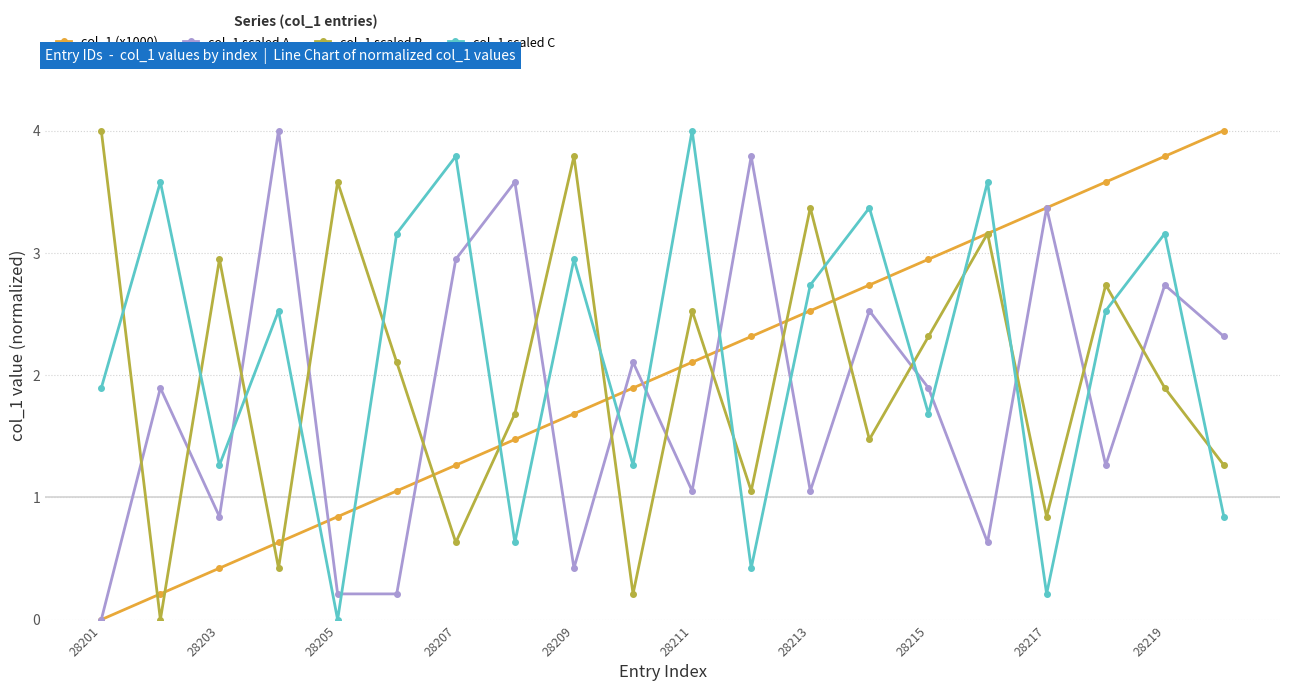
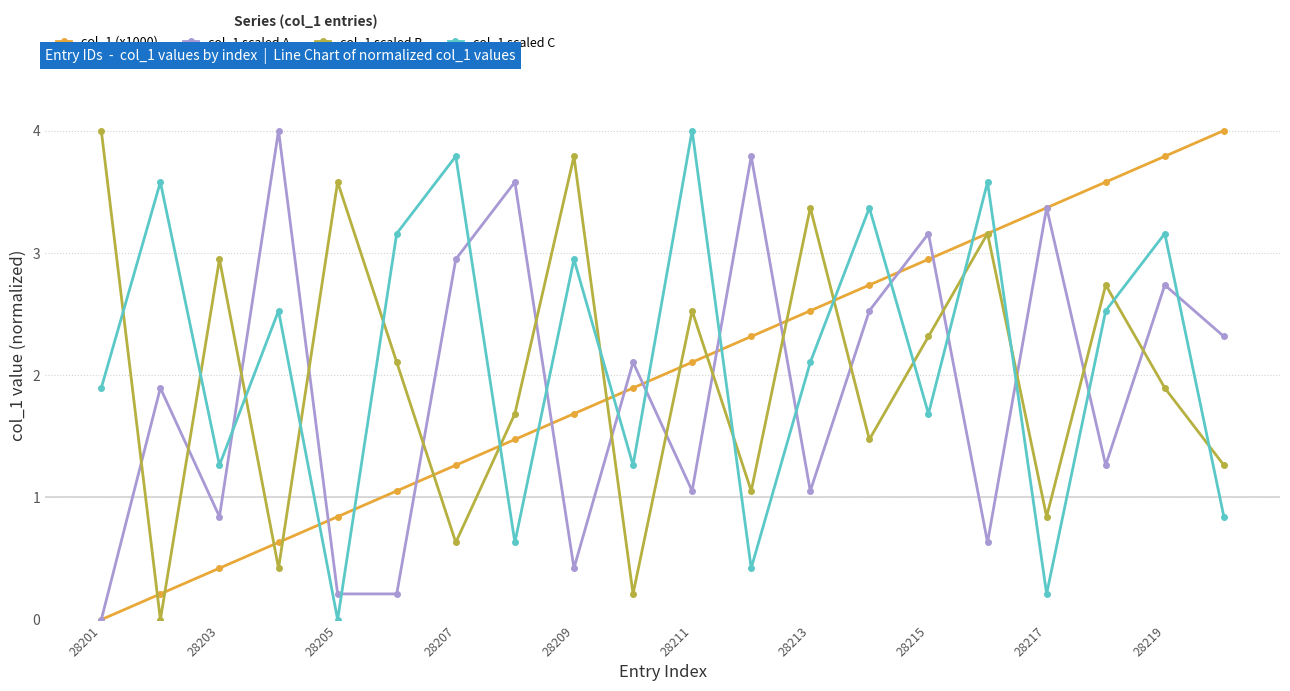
col_1 scaled C, 28213: 2.74 -> 2.11
col_1 scaled A, 28215: 1.89 -> 3.16
